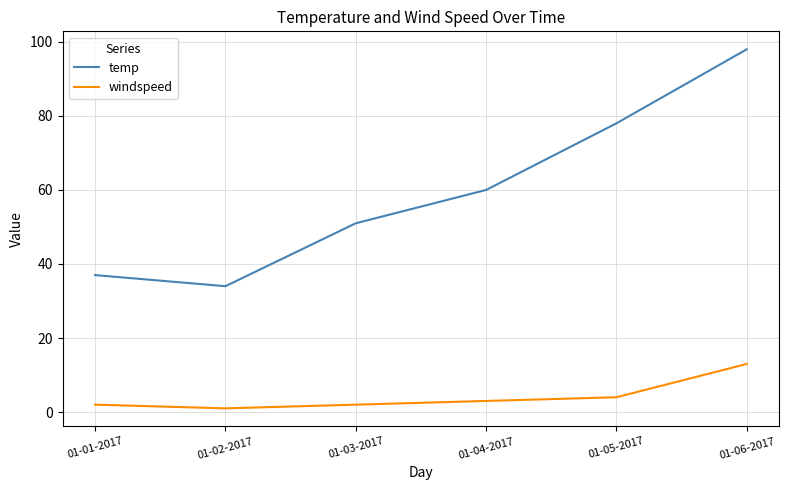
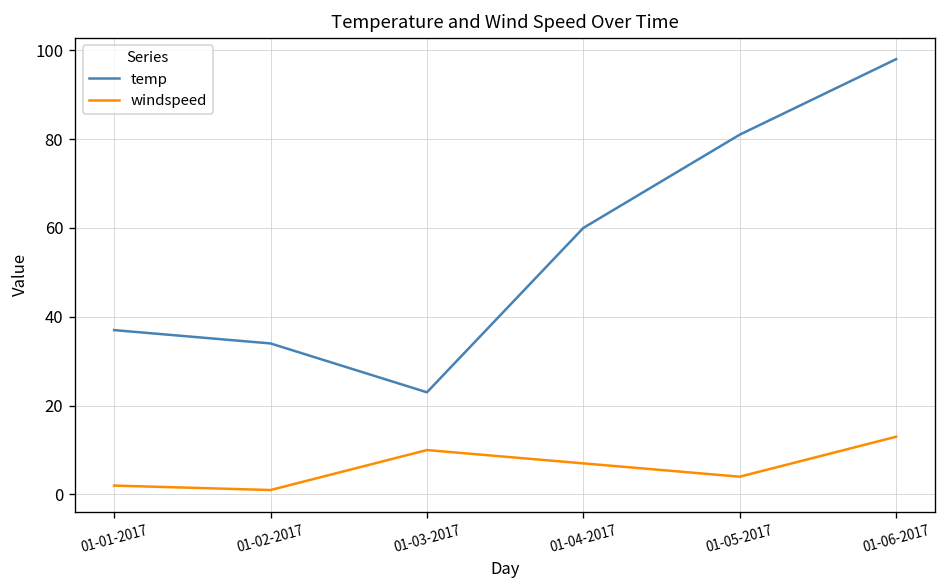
temp, 01-03-2017: 51 -> 23
windspeed, 01-03-2017: 2 -> 10
windspeed, 01-04-2017: 3 -> 7
temp, 01-05-2017: 78 -> 81
